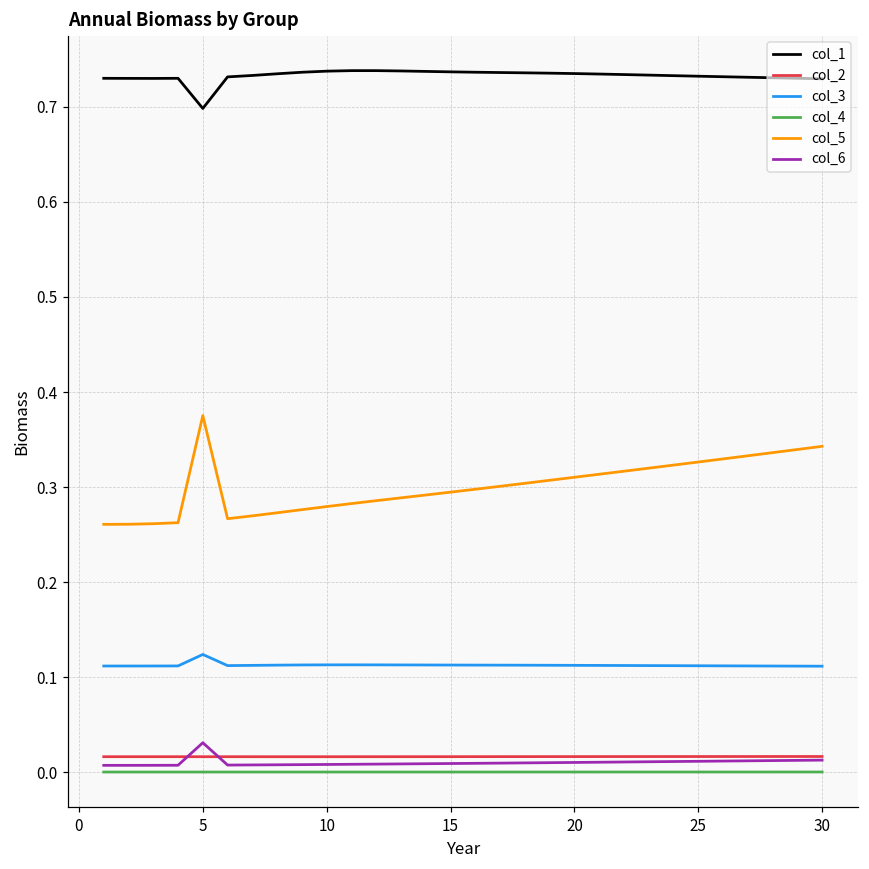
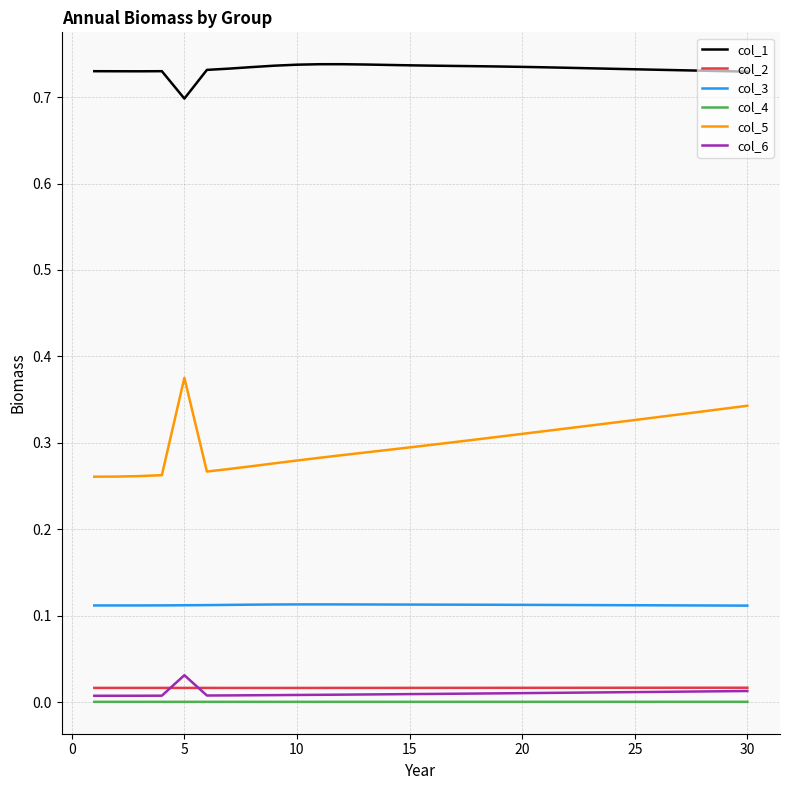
col_3, 5: 0.12 -> 0.11
